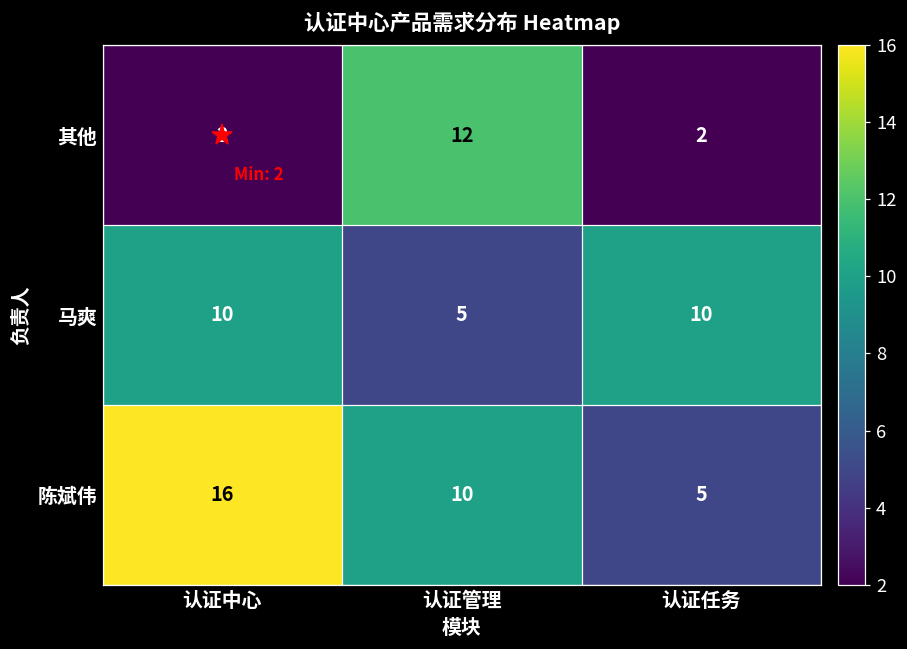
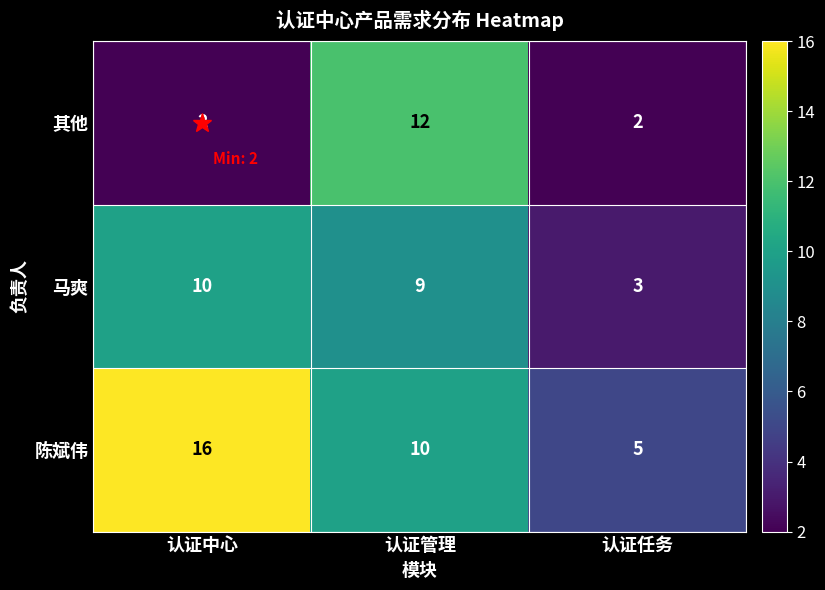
马爽, 认证管理: 5 -> 9
马爽, 认证任务: 10 -> 3
